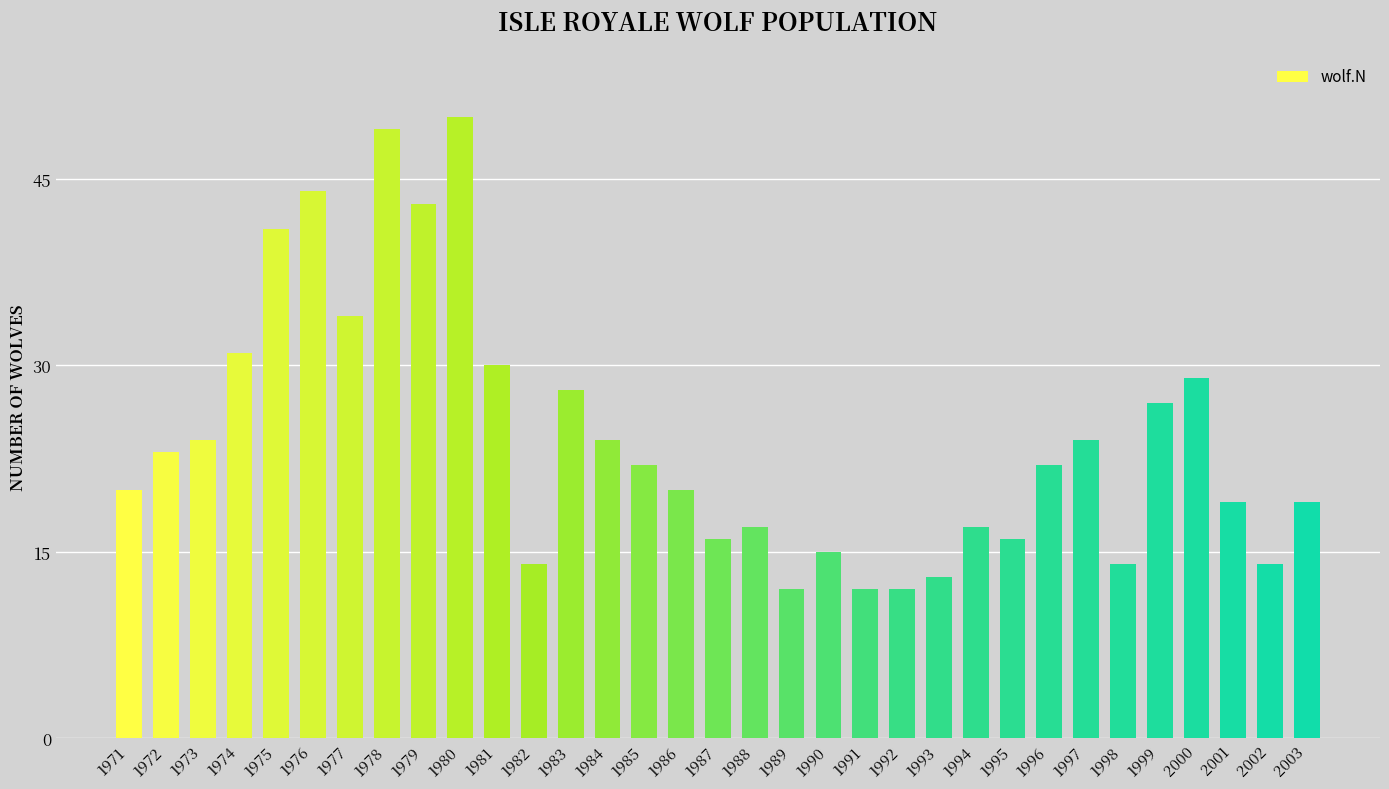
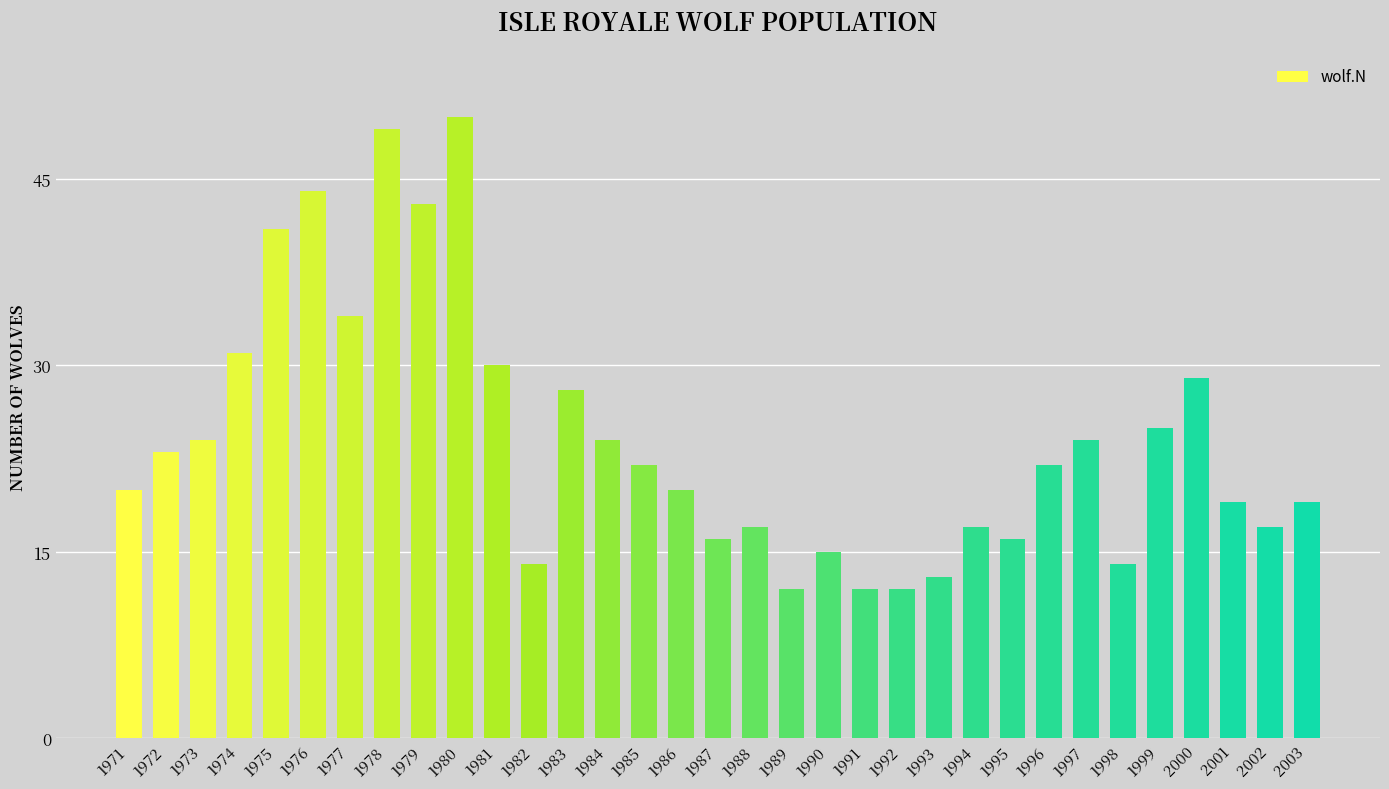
1999: 27 -> 25
2002: 14 -> 17
